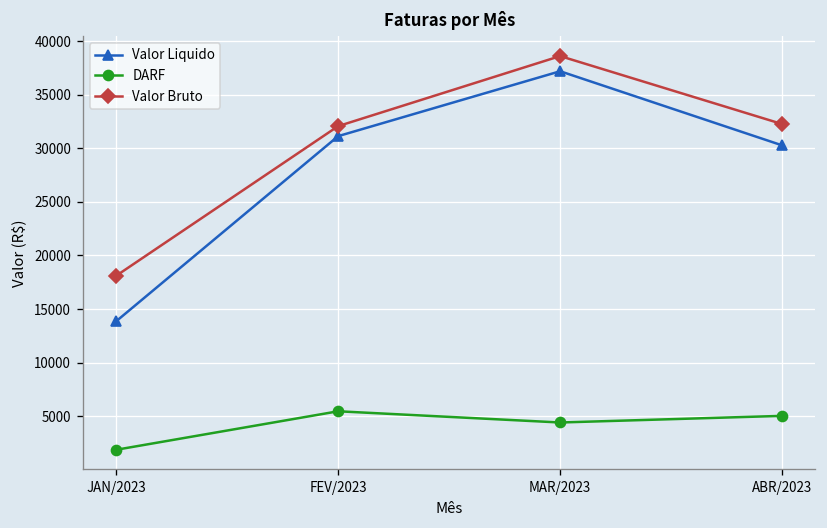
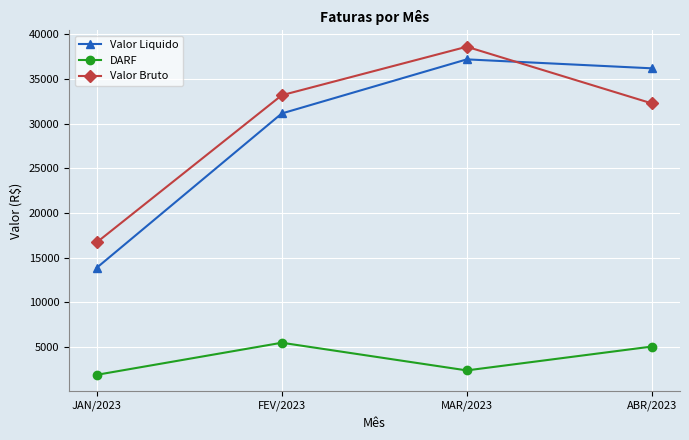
Valor Bruto, JAN/2023: 18000 -> 17000
Valor Bruto, FEV/2023: 32000 -> 33000
DARF, MAR/2023: 4000 -> 2000
Valor Liquido, ABR/2023: 30000 -> 36000
